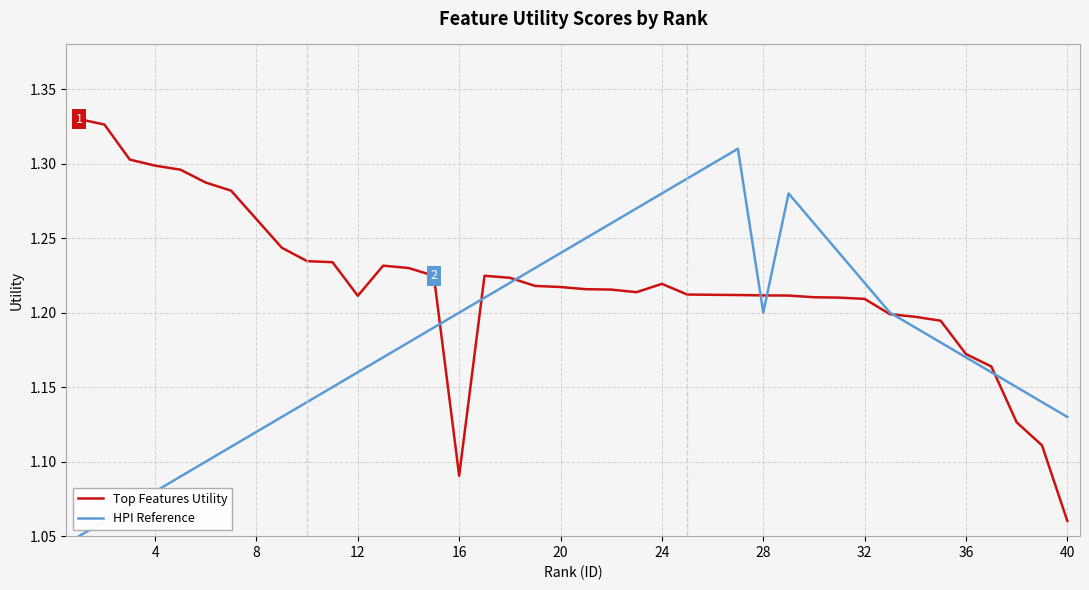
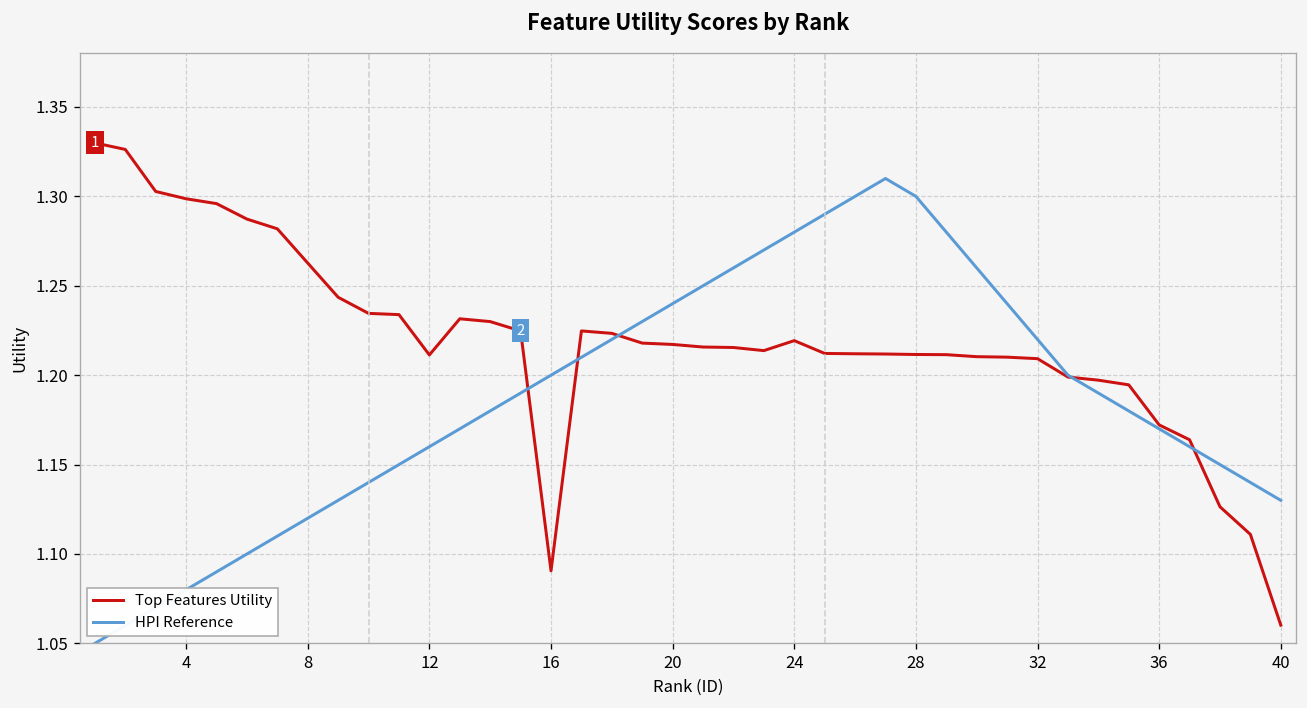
HPI Reference, 28: 1.2 -> 1.3
